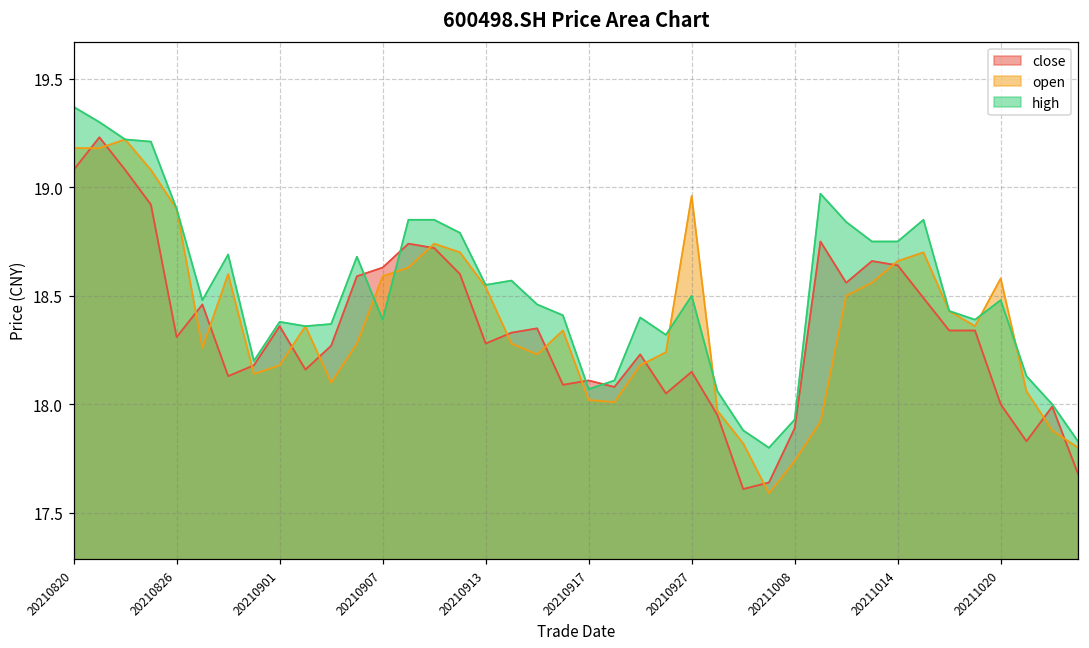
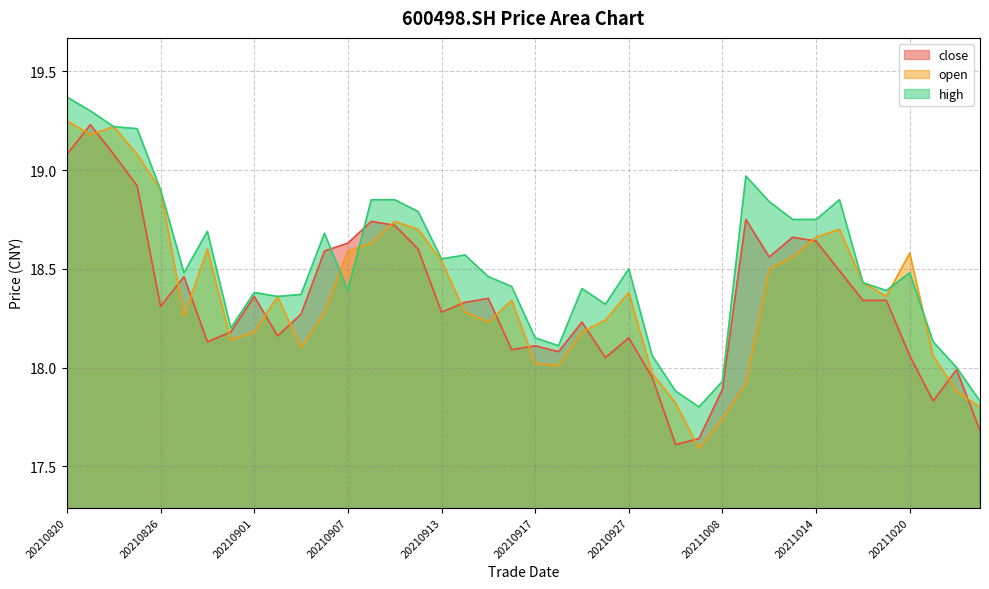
open, 20210820: 19.18 -> 19.25
high, 20210917: 18.07 -> 18.15
open, 20210927: 18.96 -> 18.38
close, 20211020: 18.00 -> 18.06
